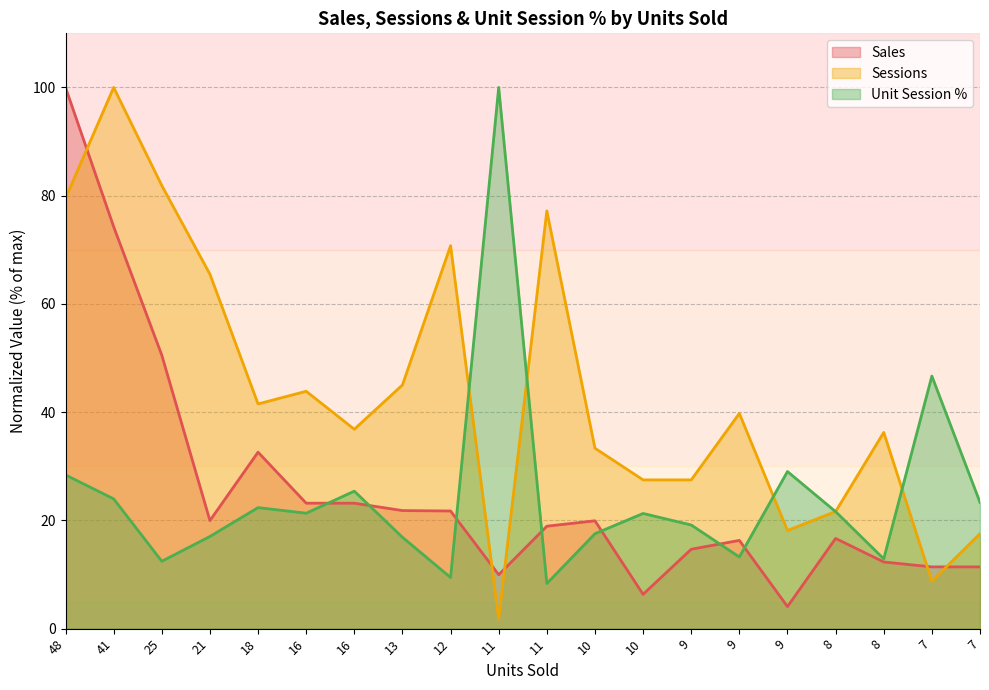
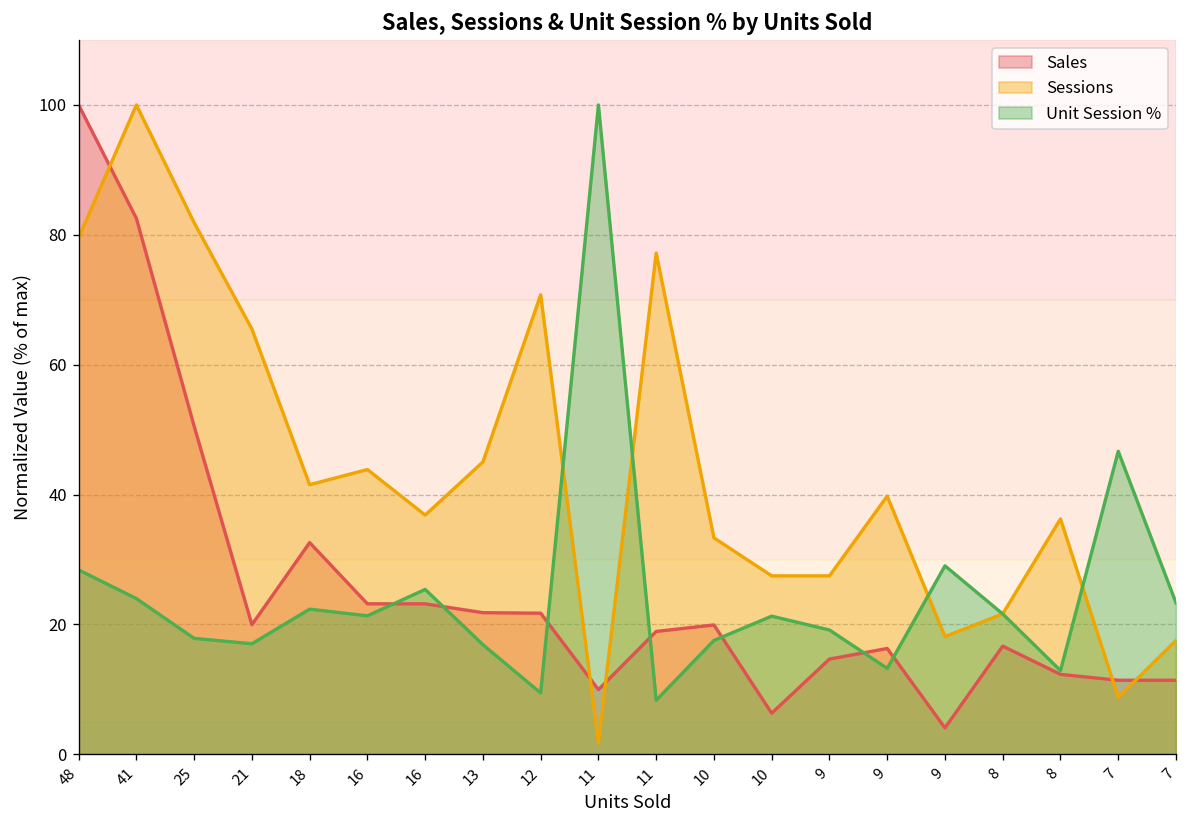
Sales, 41: 74 -> 83
Unit Session %, 25: 12 -> 18
